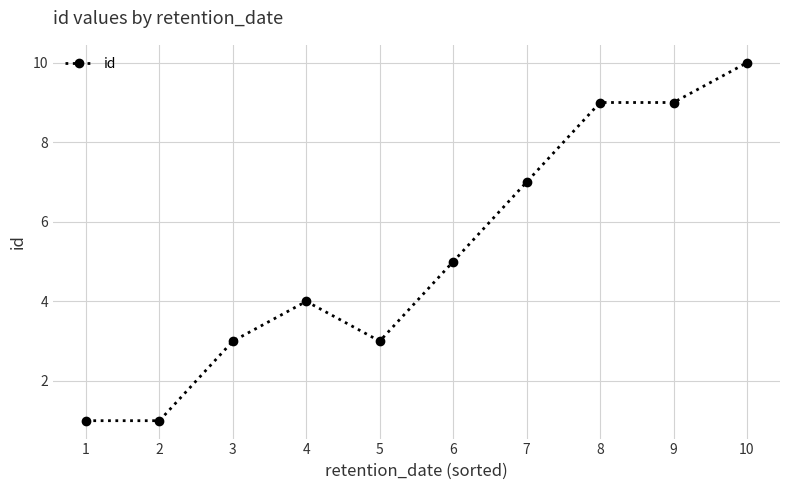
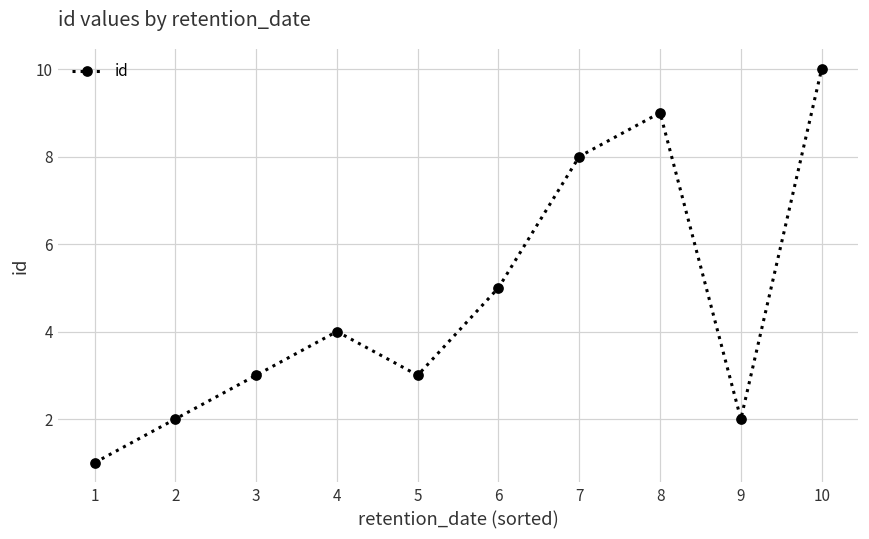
2: 1 -> 2
7: 7 -> 8
9: 9 -> 2
